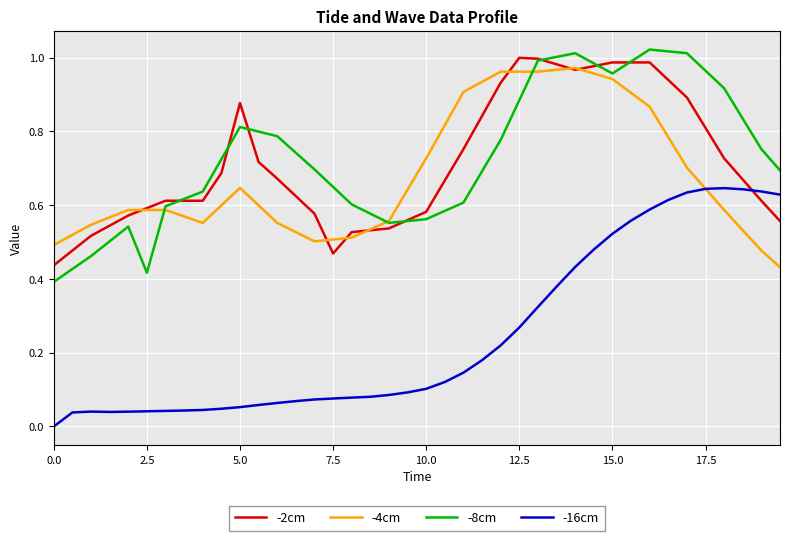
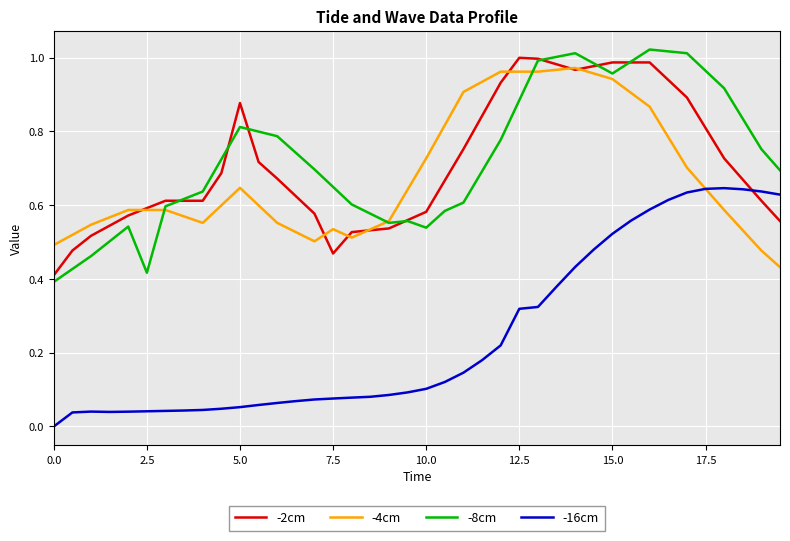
-2cm, 0.0: 0.44 -> 0.41
-4cm, 7.5: 0.51 -> 0.54
-8cm, 10.0: 0.56 -> 0.54
-16cm, 12.5: 0.27 -> 0.32
